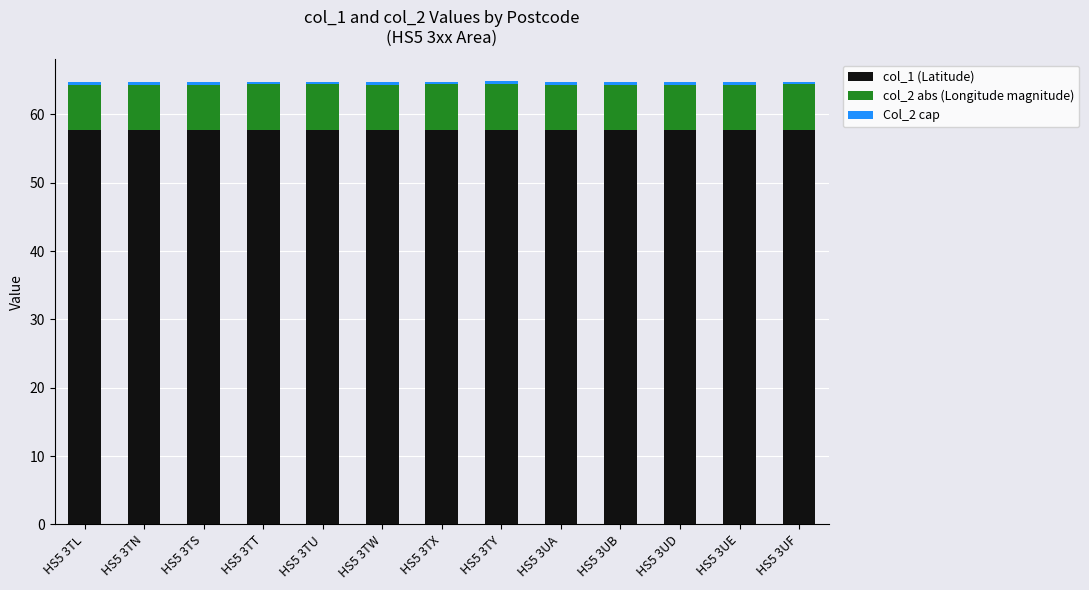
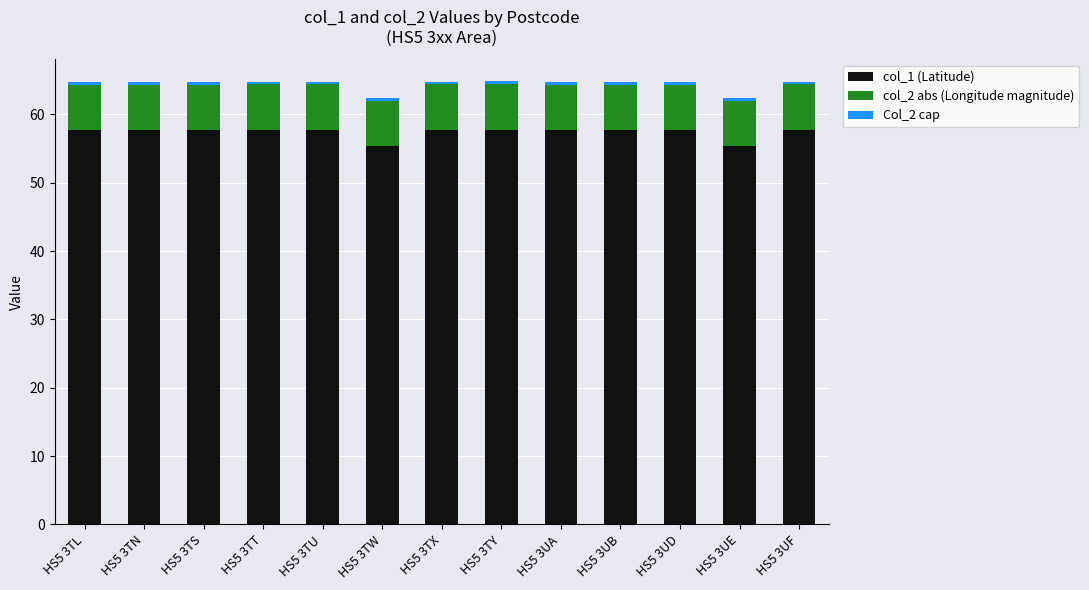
col_1 (Latitude), HS5 3TW: 58 -> 55
col_1 (Latitude), HS5 3UE: 58 -> 55
